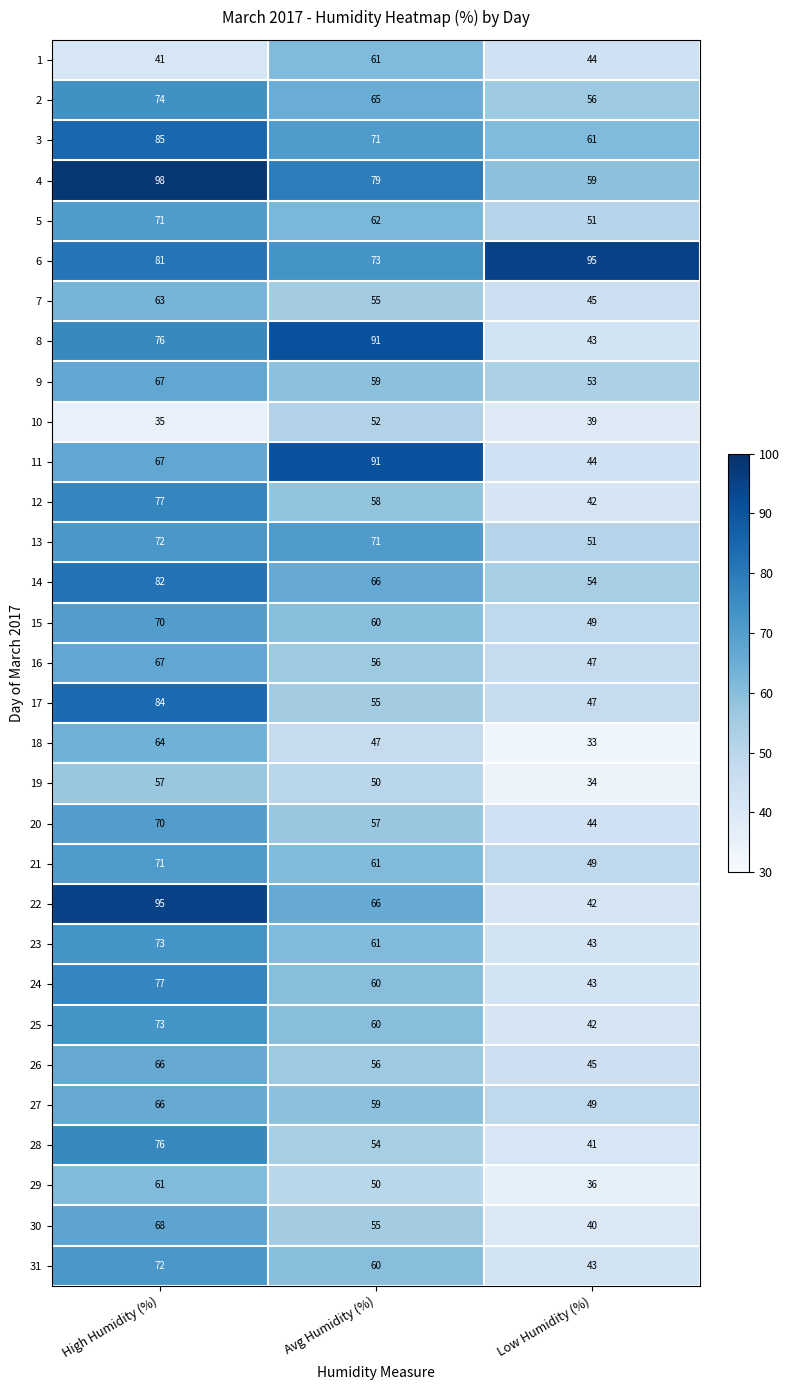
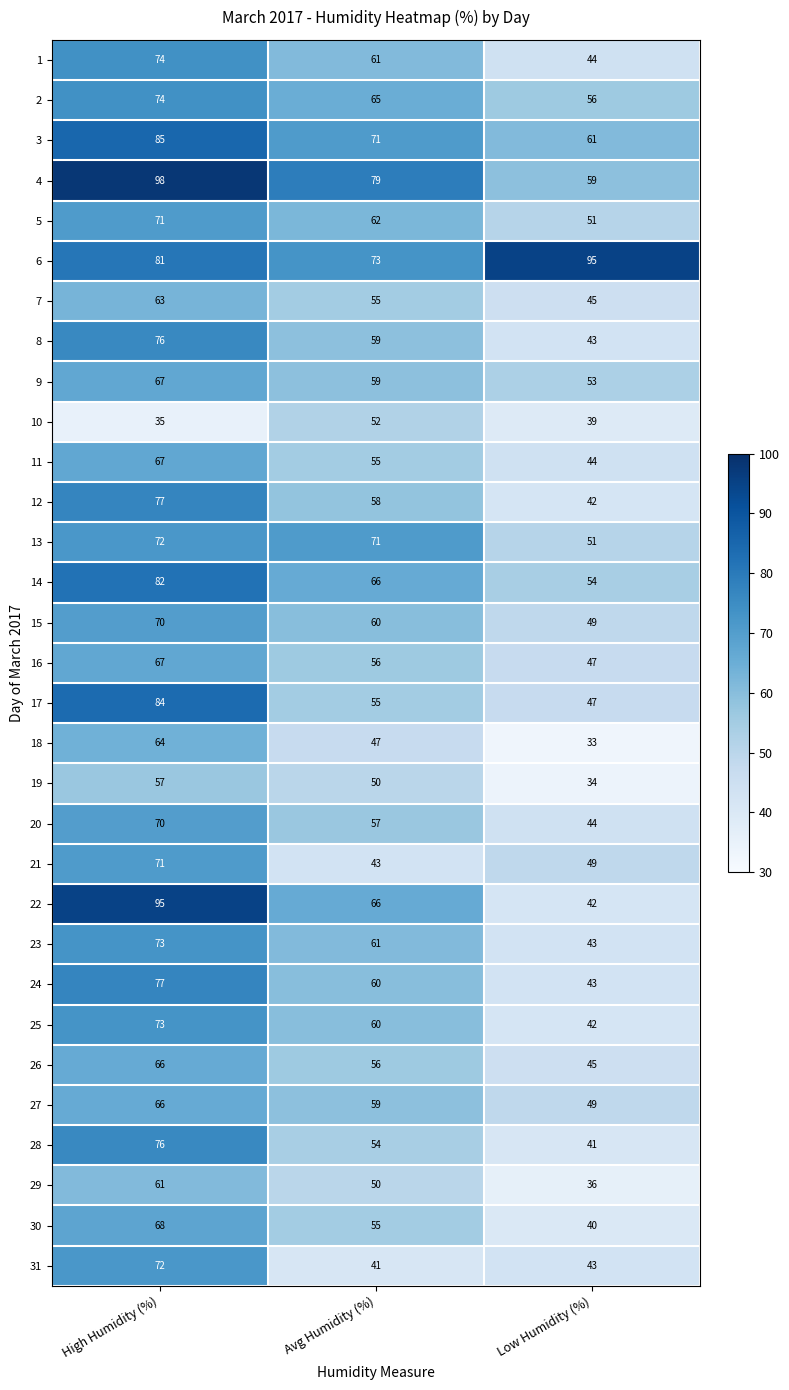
1, High Humidity (%): 41 -> 74
8, Avg Humidity (%): 91 -> 59
11, Avg Humidity (%): 91 -> 55
21, Avg Humidity (%): 61 -> 43
31, Avg Humidity (%): 60 -> 41
